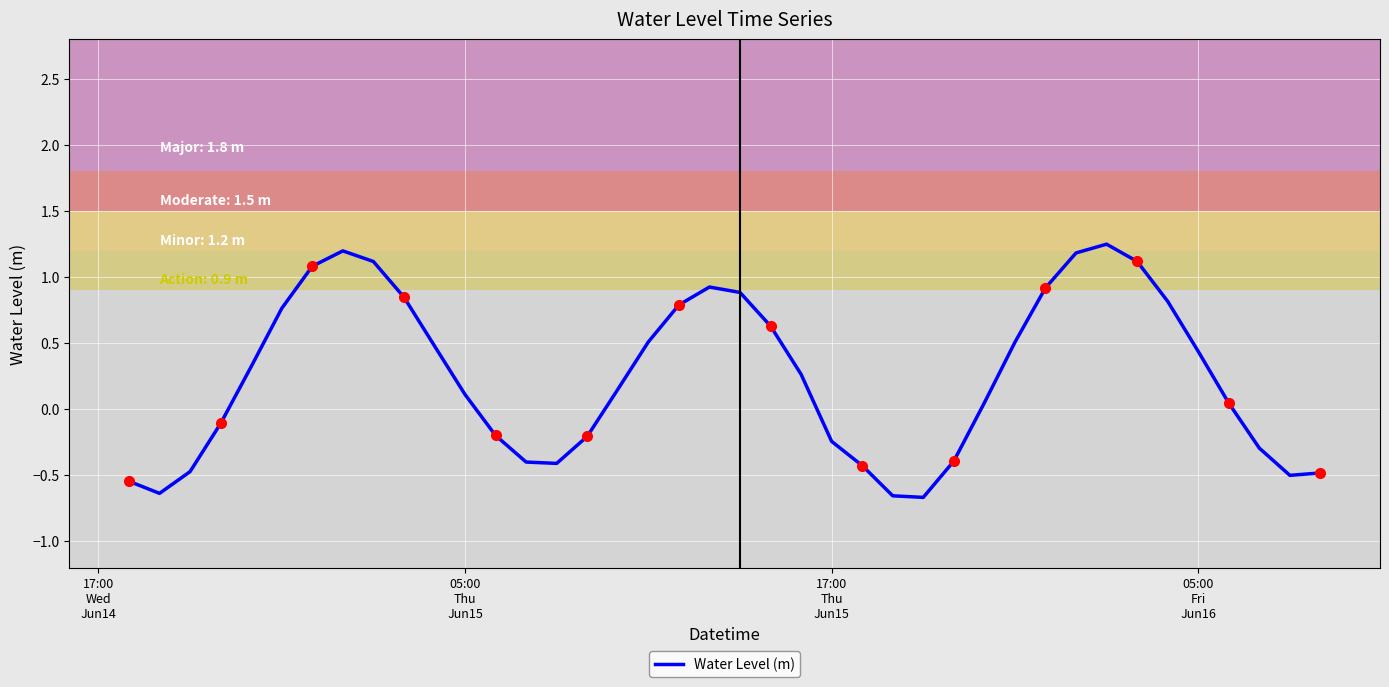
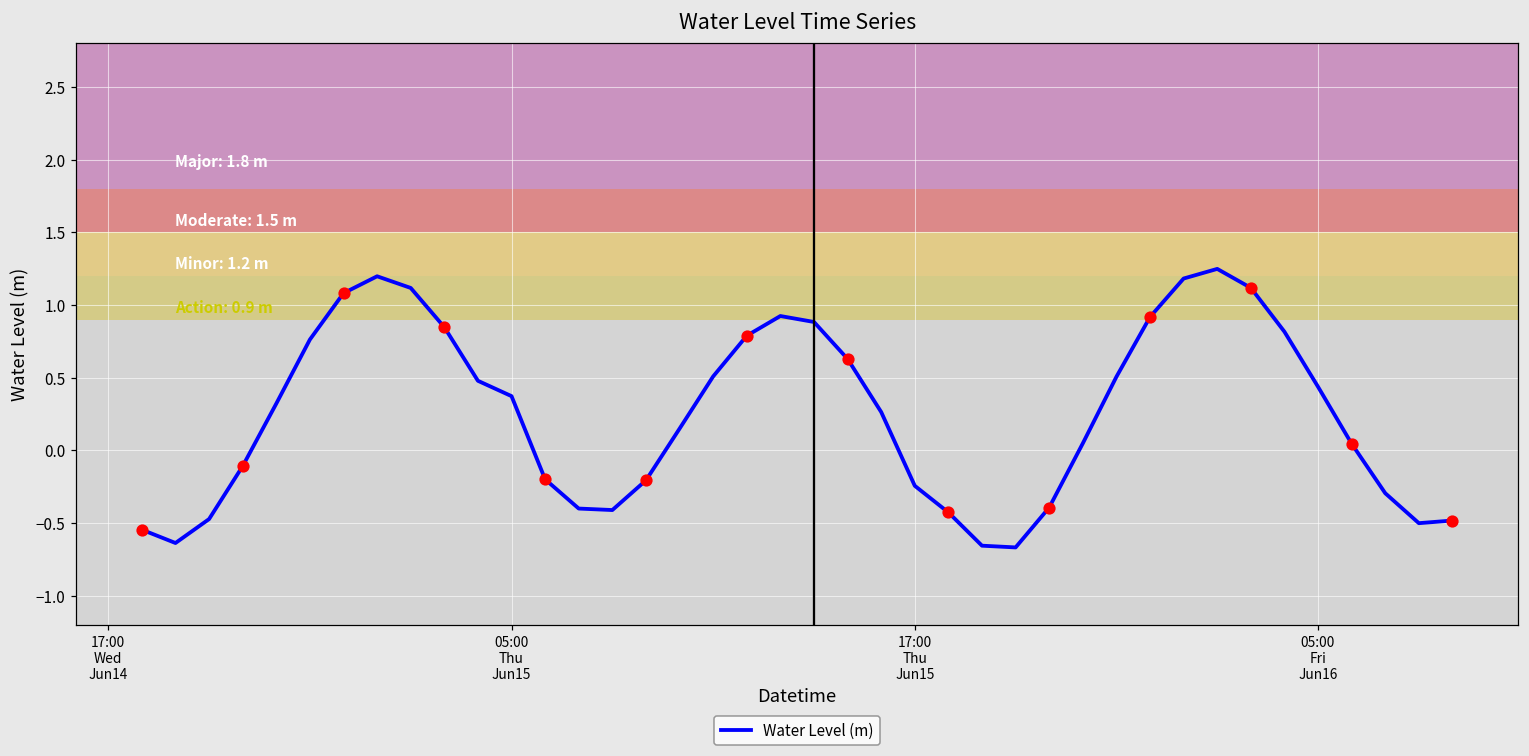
Water Level (m), 05:00 Thu Jun15: 0.11 -> 0.37
